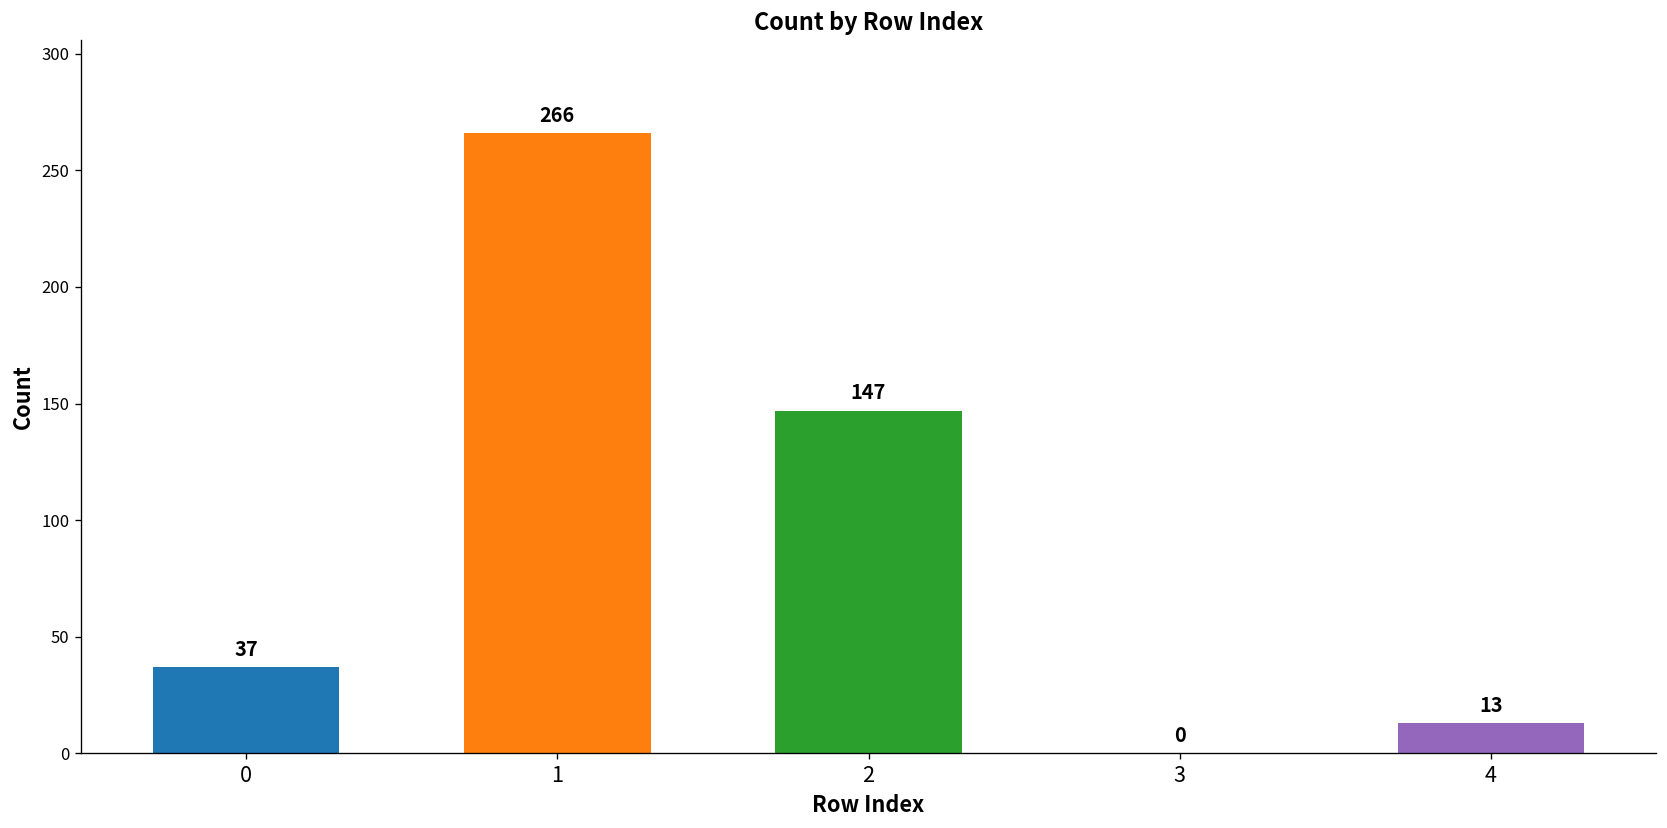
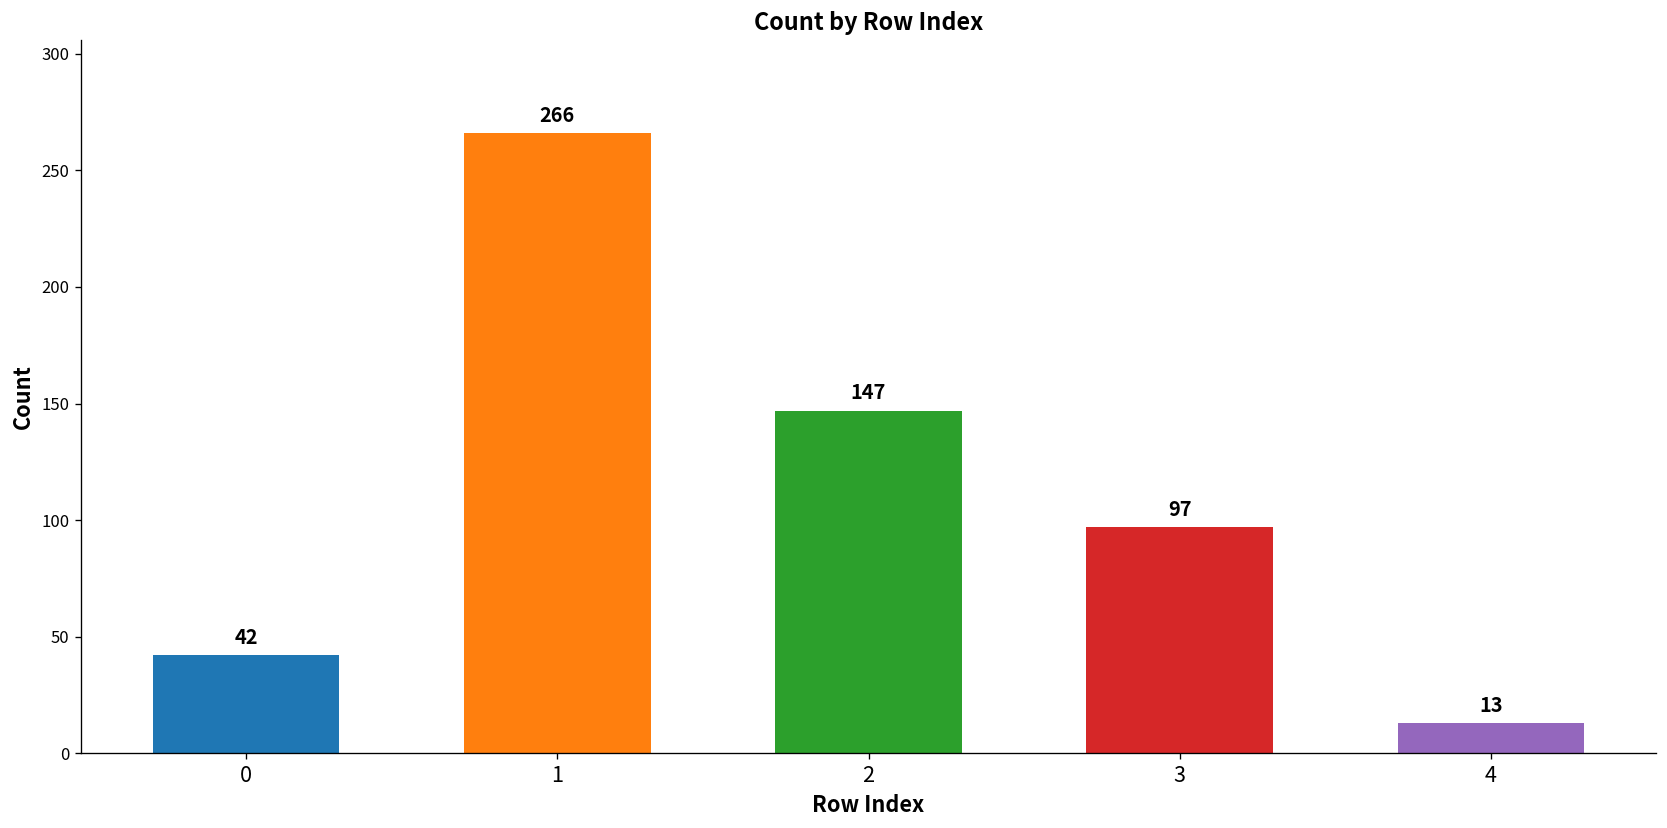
0: 37 -> 42
3: 0 -> 97
